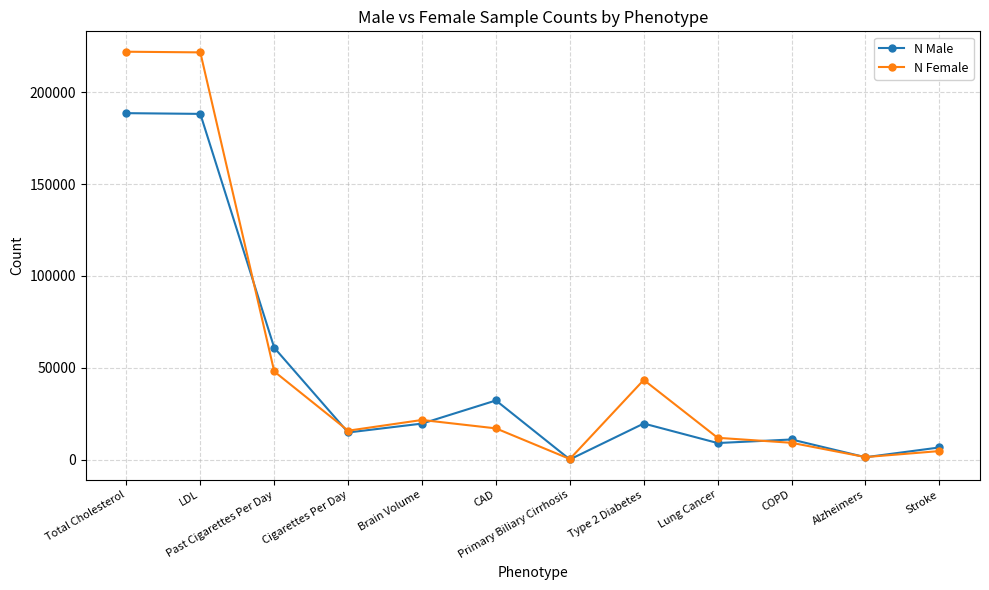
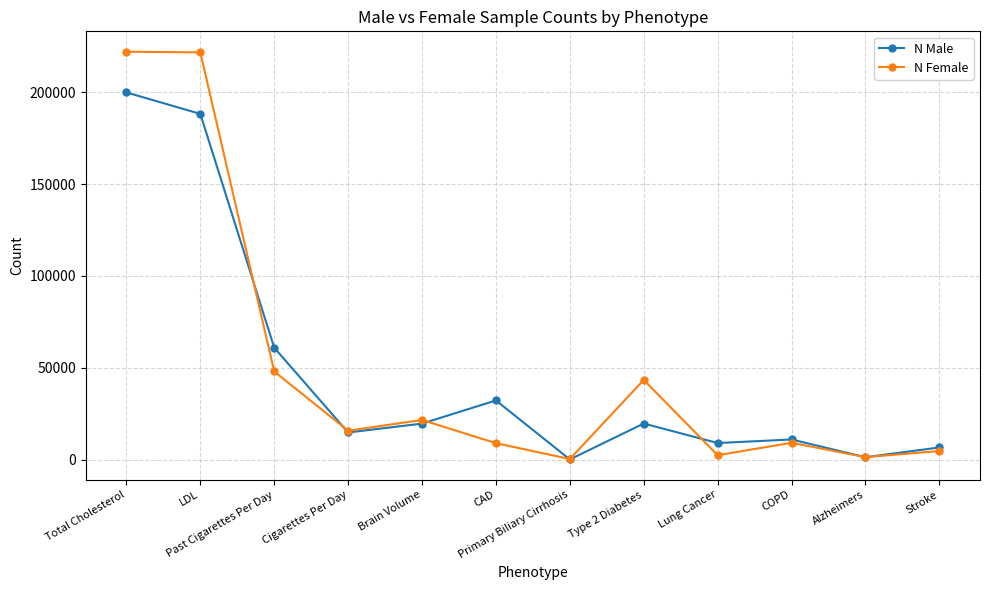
N Male, Total Cholesterol: 189000 -> 200000
N Female, CAD: 17000 -> 9000
N Female, Lung Cancer: 12000 -> 2000
